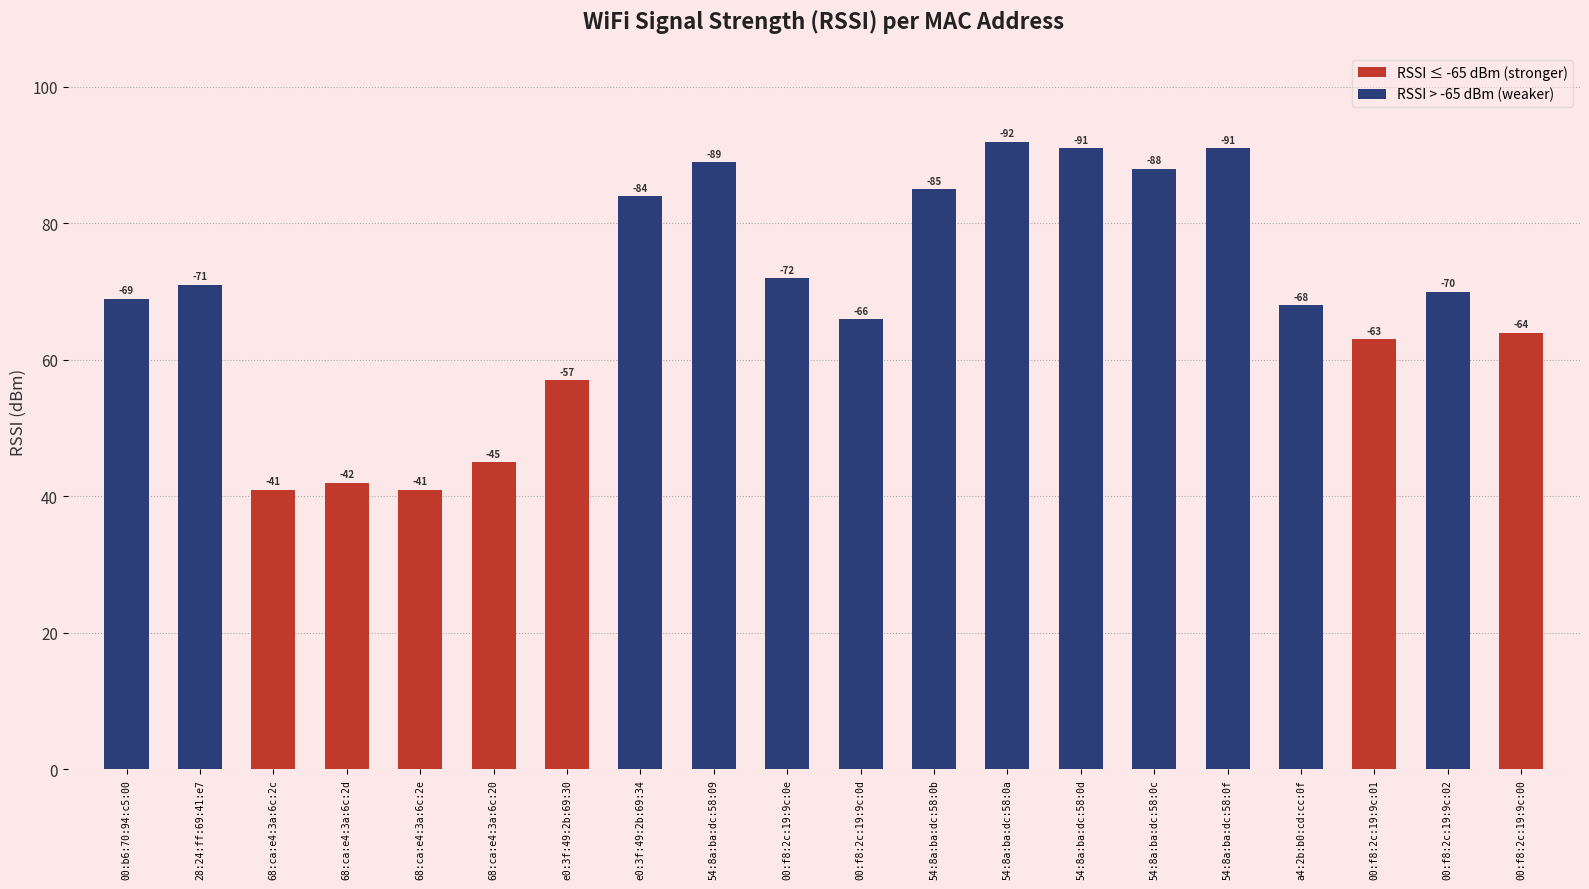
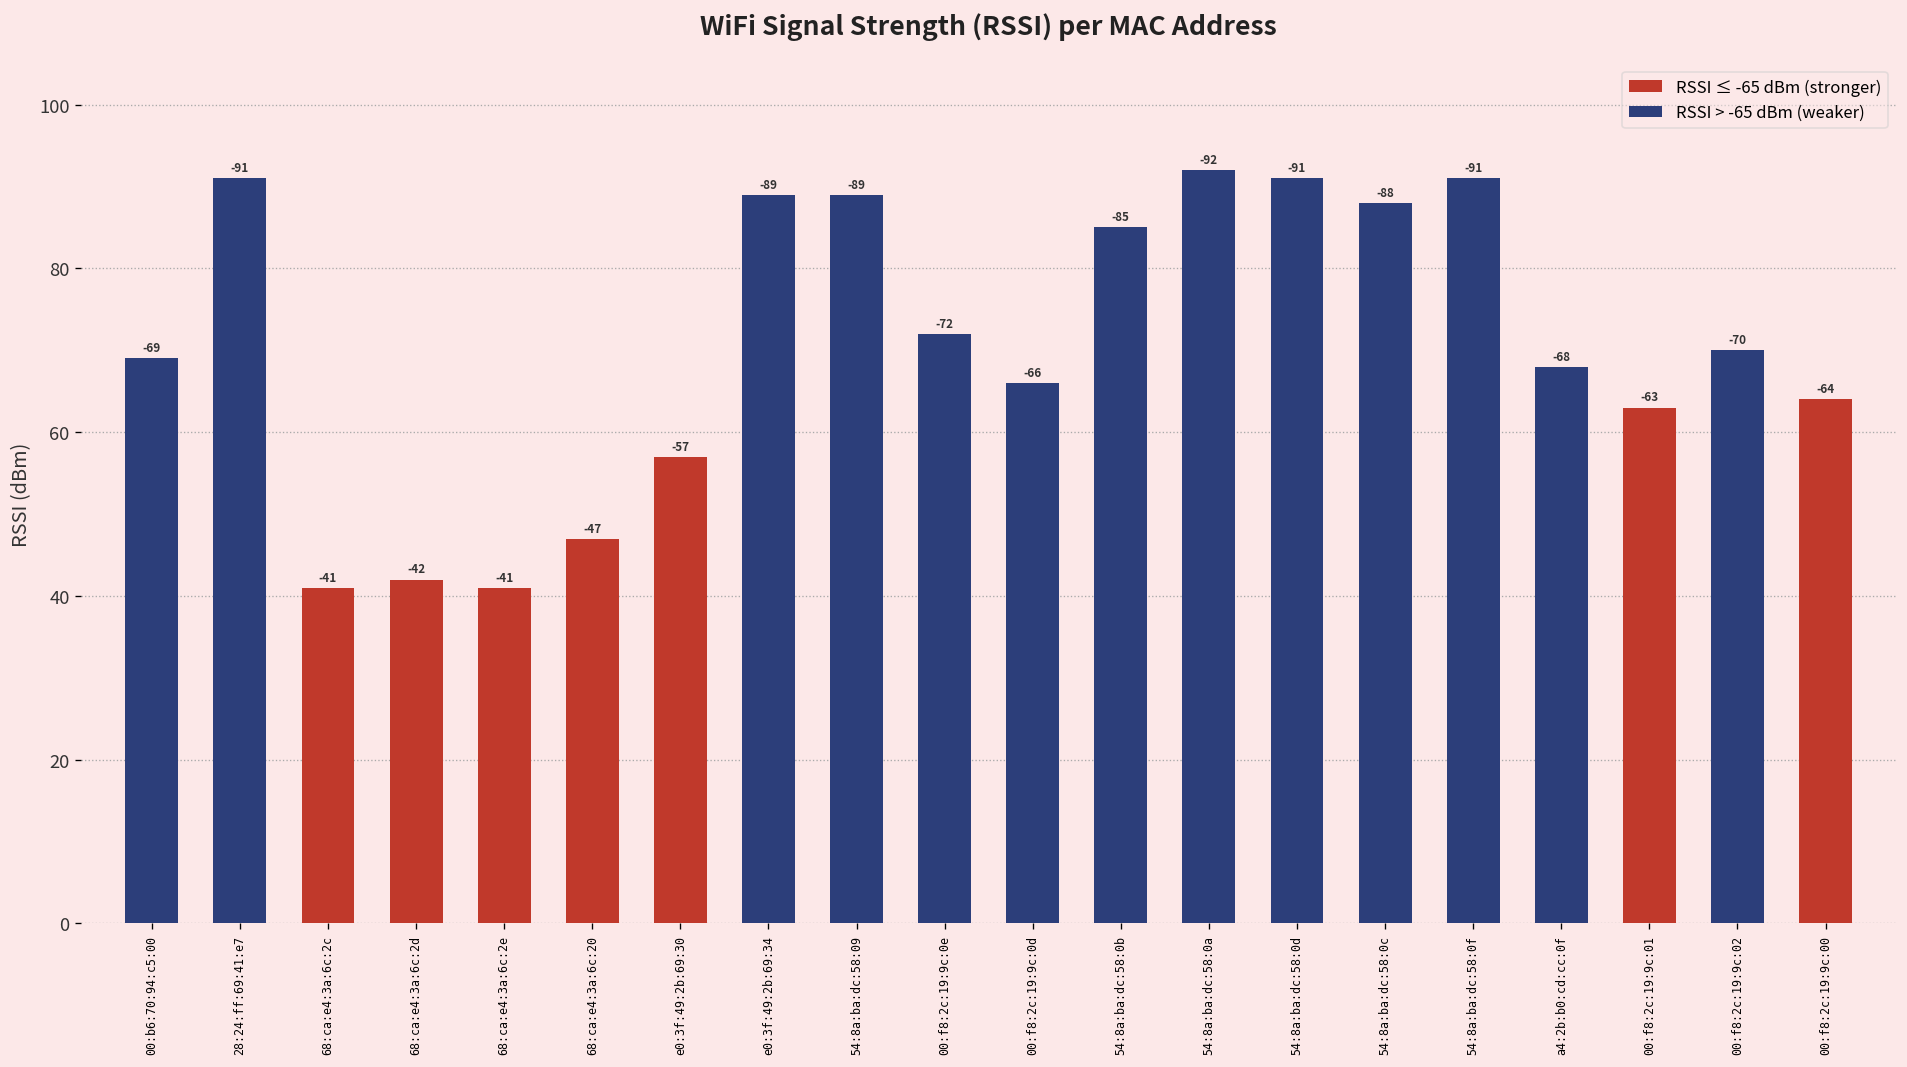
28:24:ff:69:41:e7: -71 -> -91
68:ca:e4:3a:6c:20: -45 -> -47
e0:3f:49:2b:69:34: -84 -> -89
